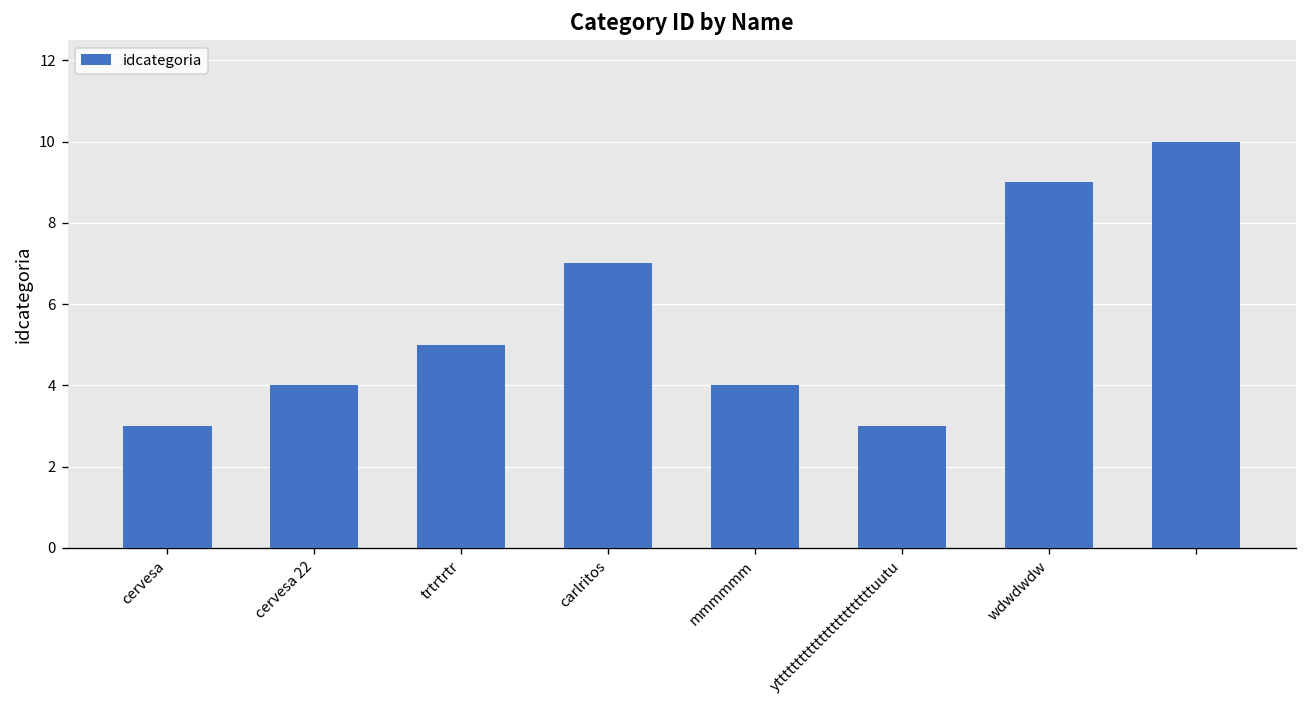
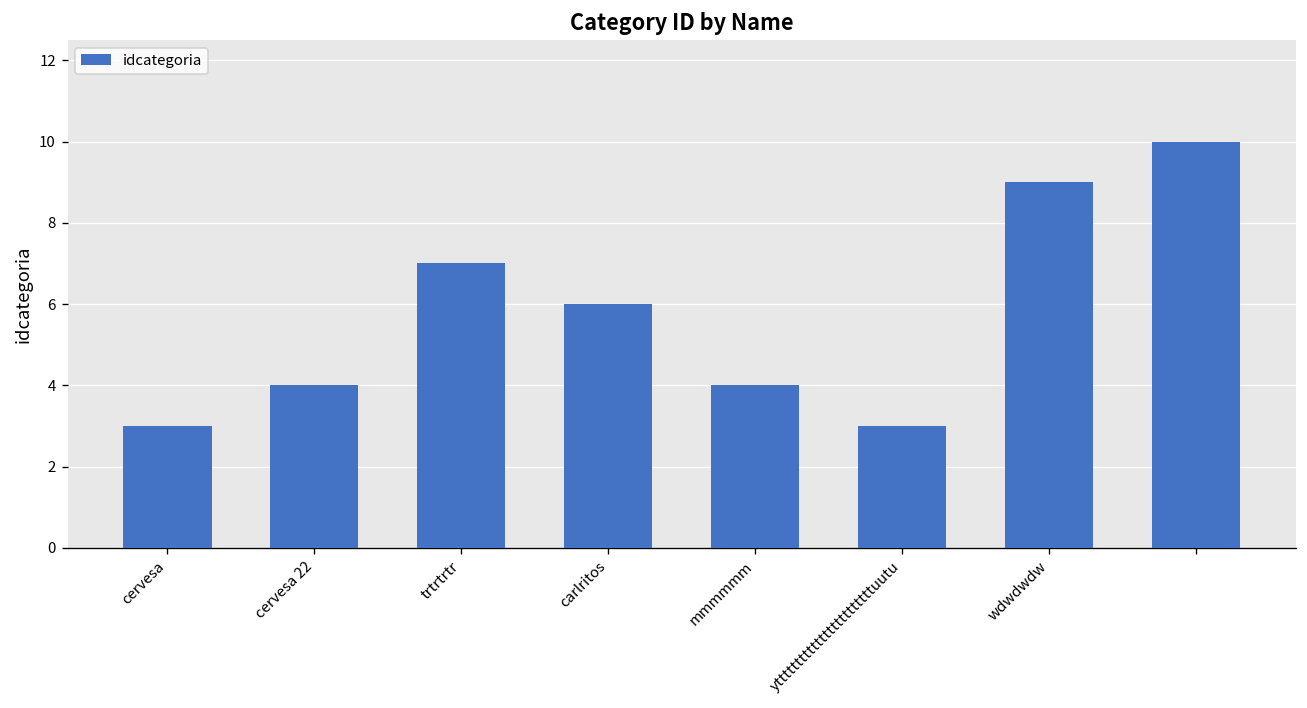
trtrtrtr: 5 -> 7
carlritos: 7 -> 6
